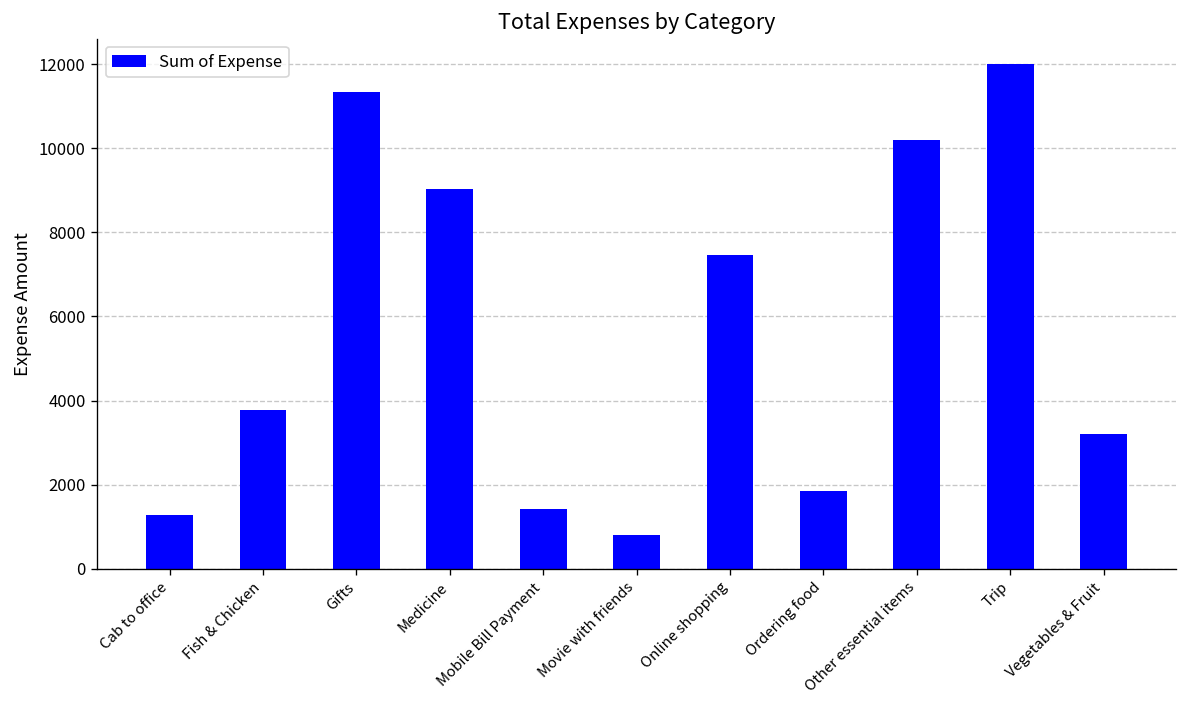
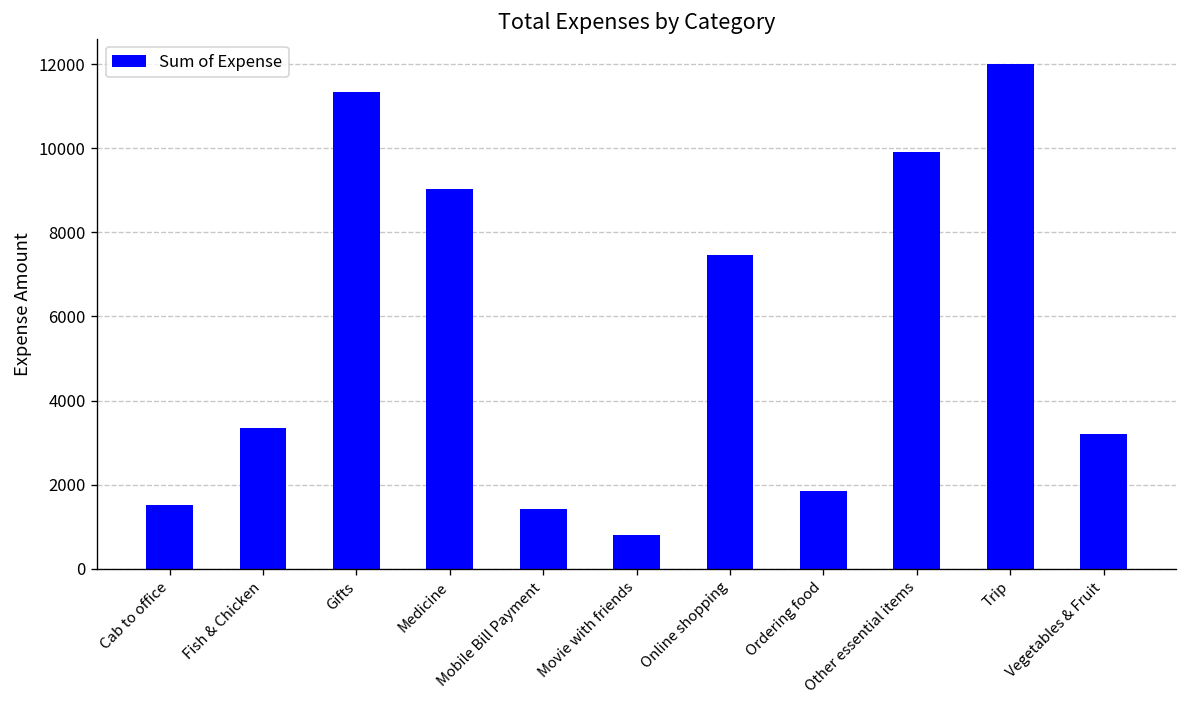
Cab to office: 1300 -> 1500
Fish & Chicken: 3800 -> 3300
Other essential items: 10200 -> 9900
